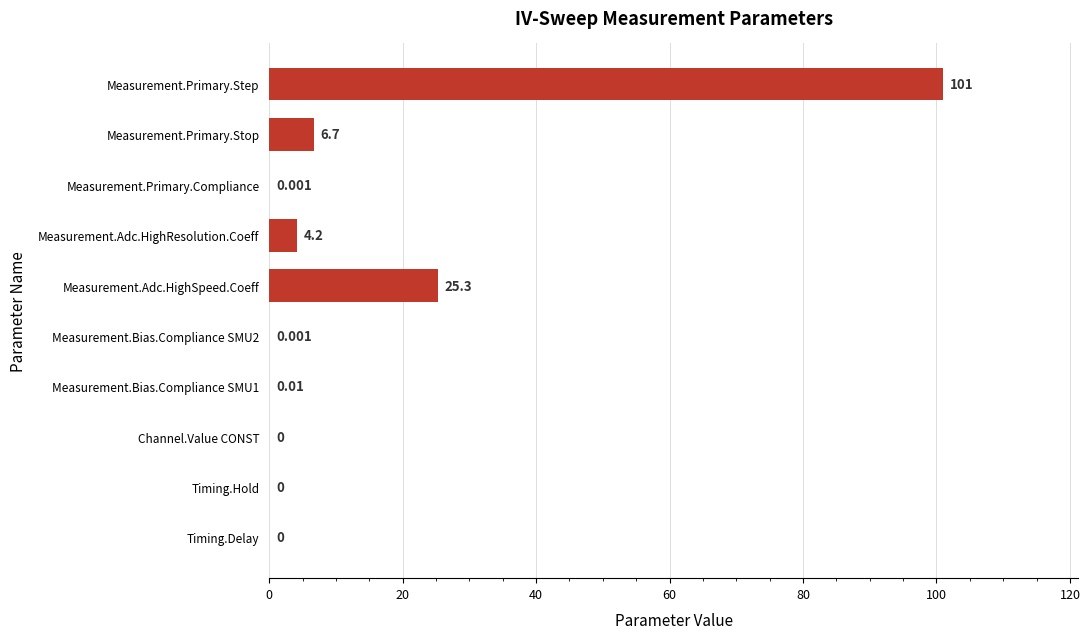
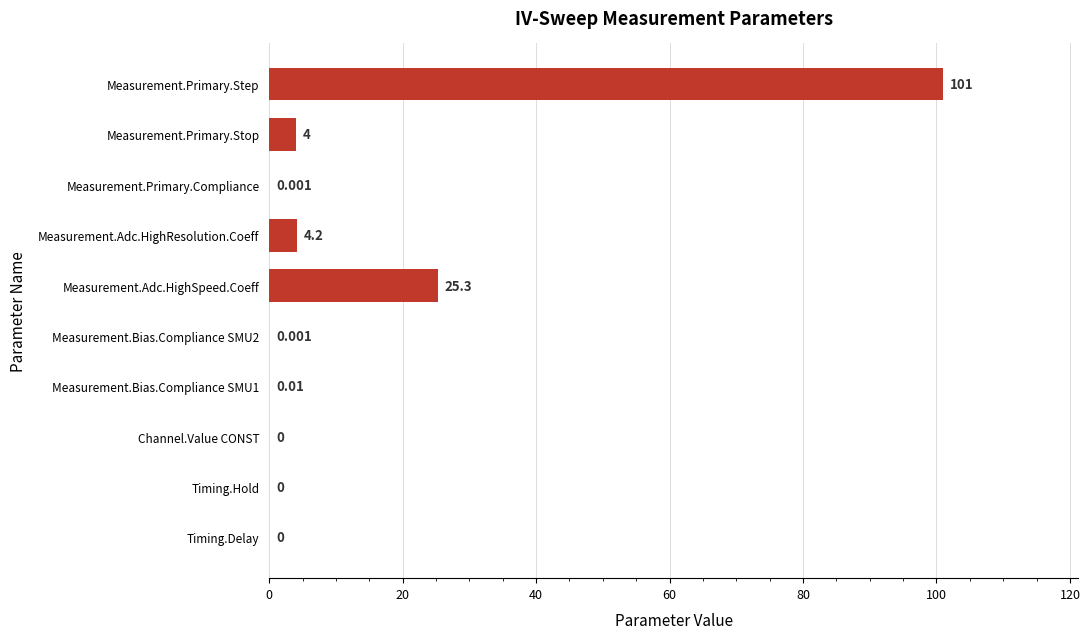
Measurement.Primary.Stop: 6.7 -> 4
